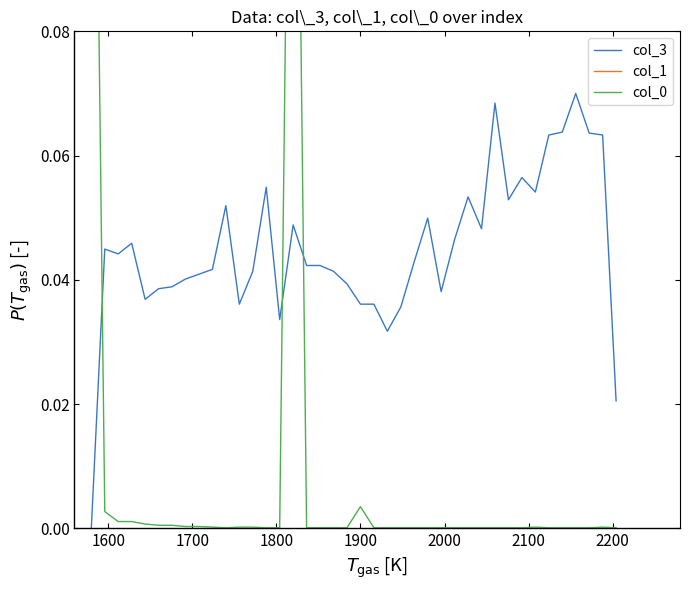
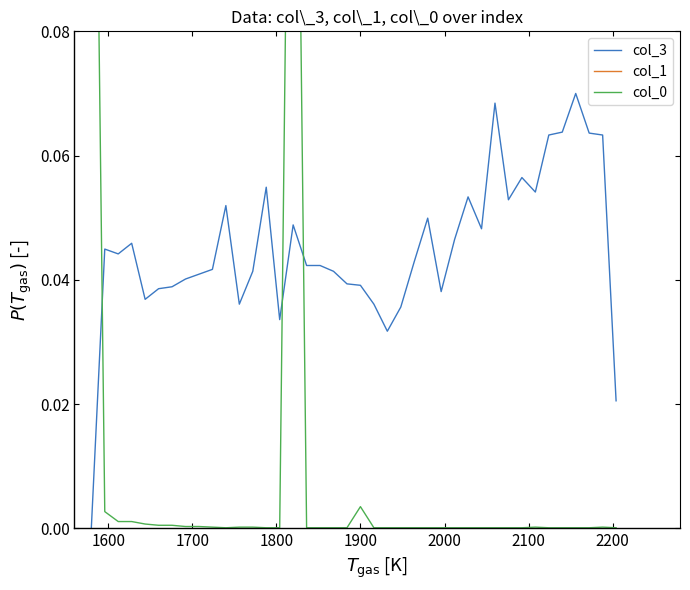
col_3, 1900: 0.036 -> 0.039
